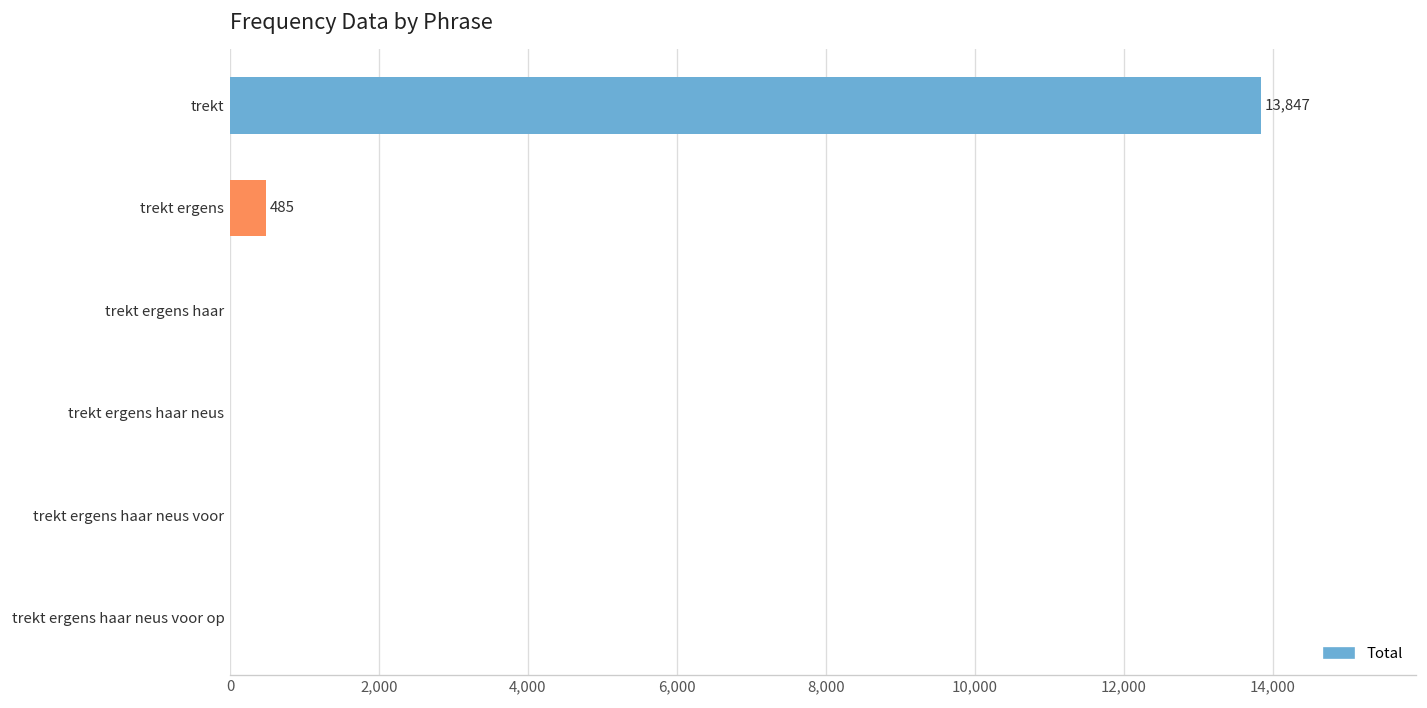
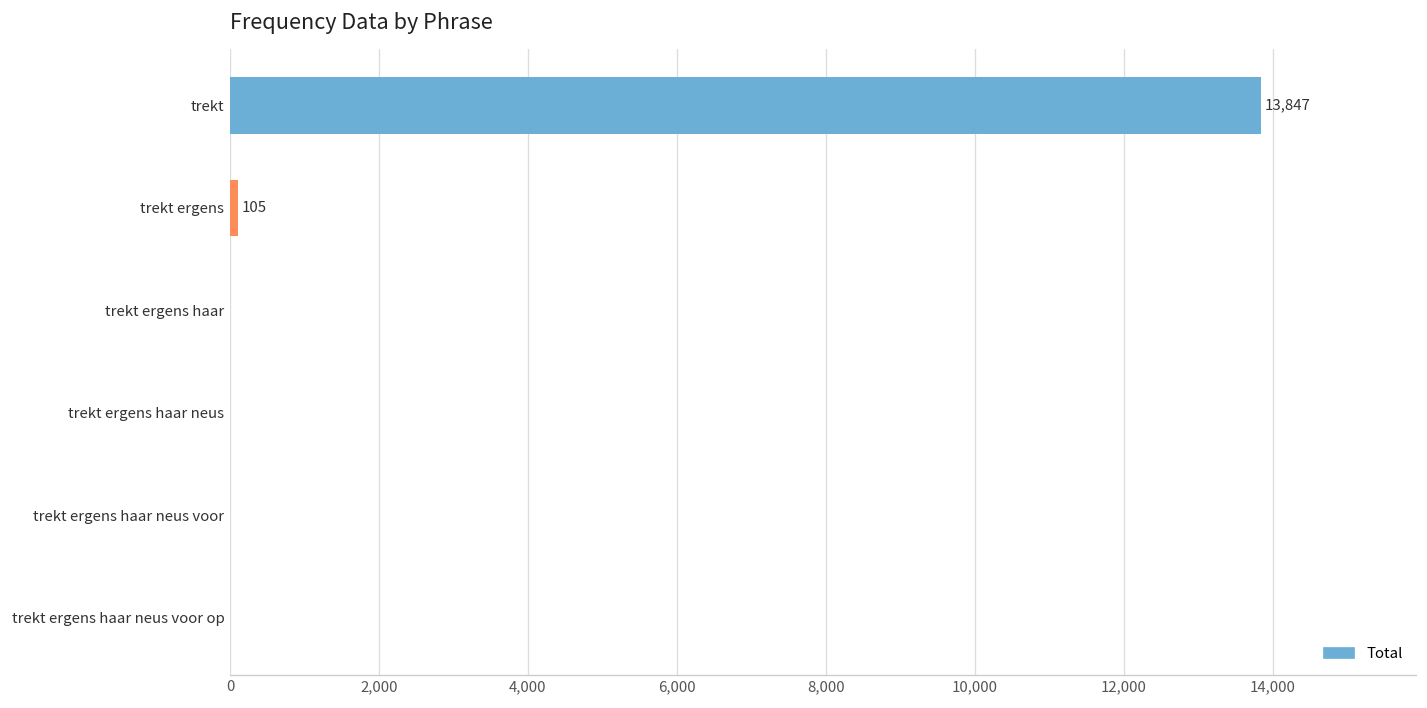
trekt ergens: 485 -> 105
